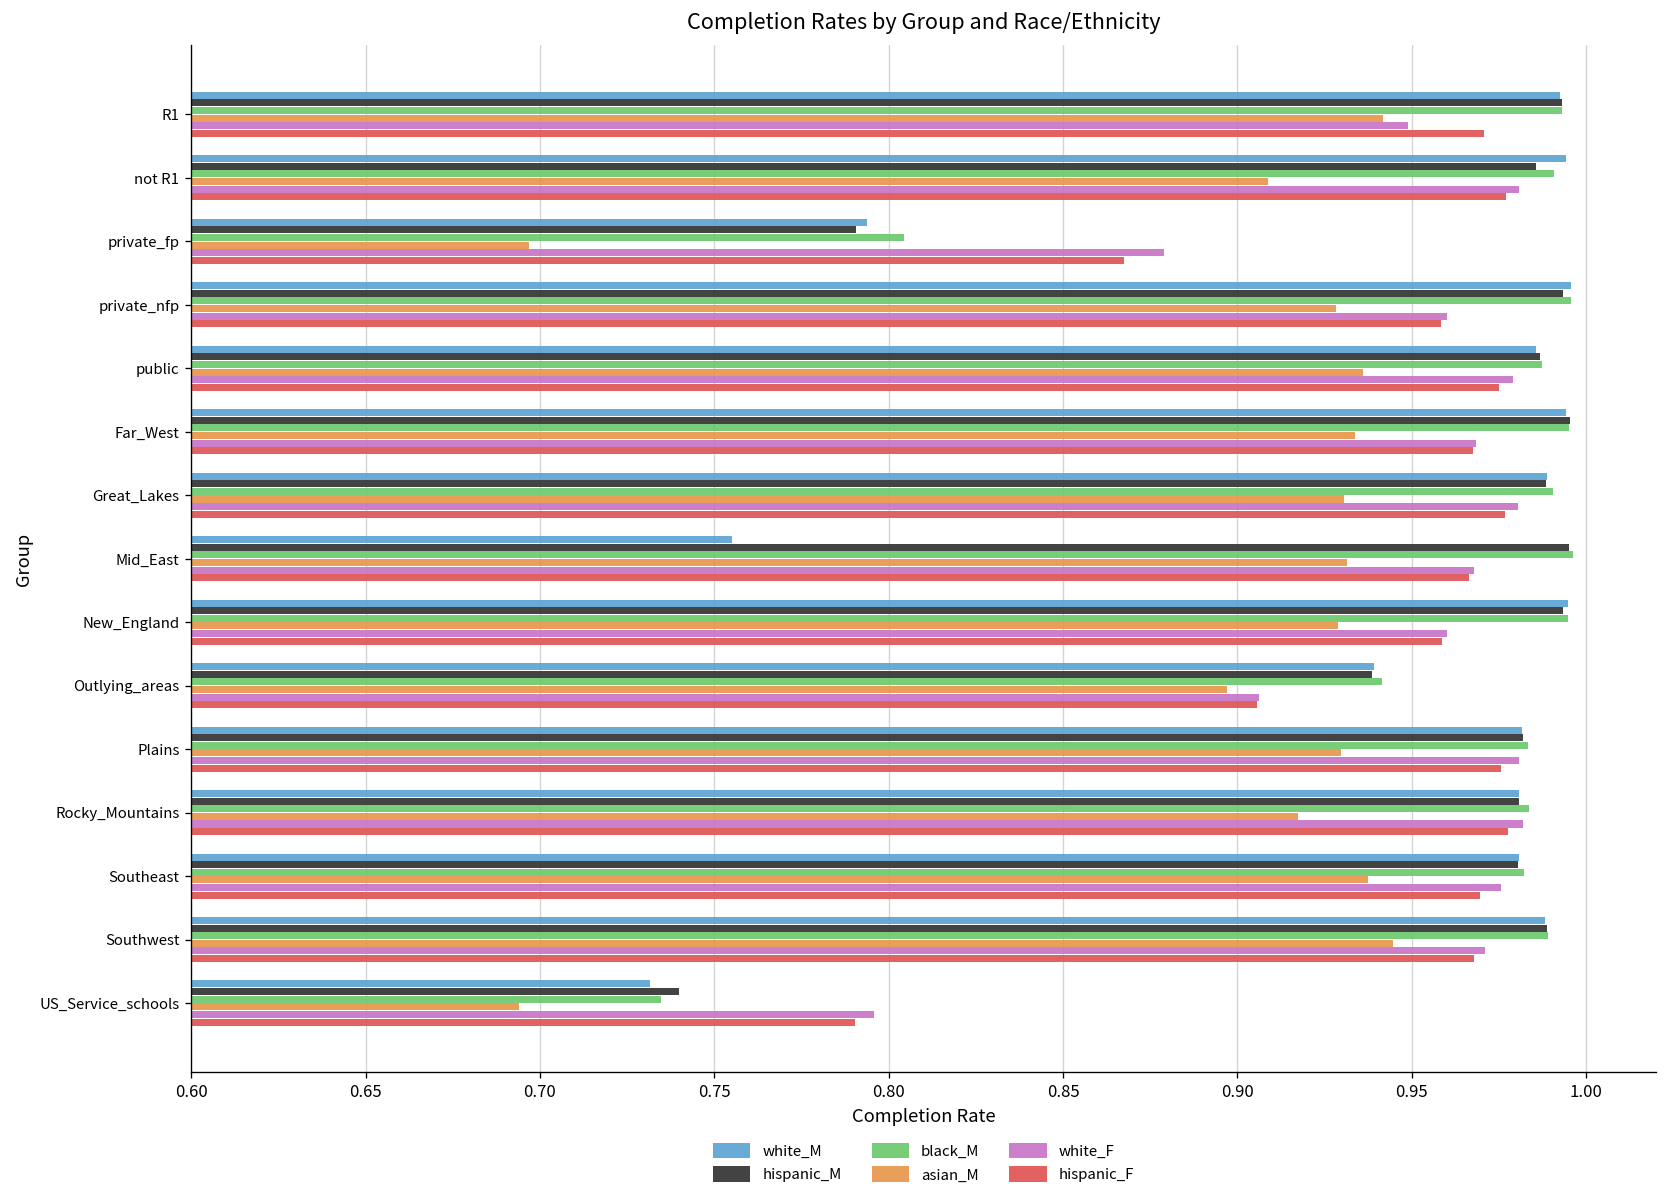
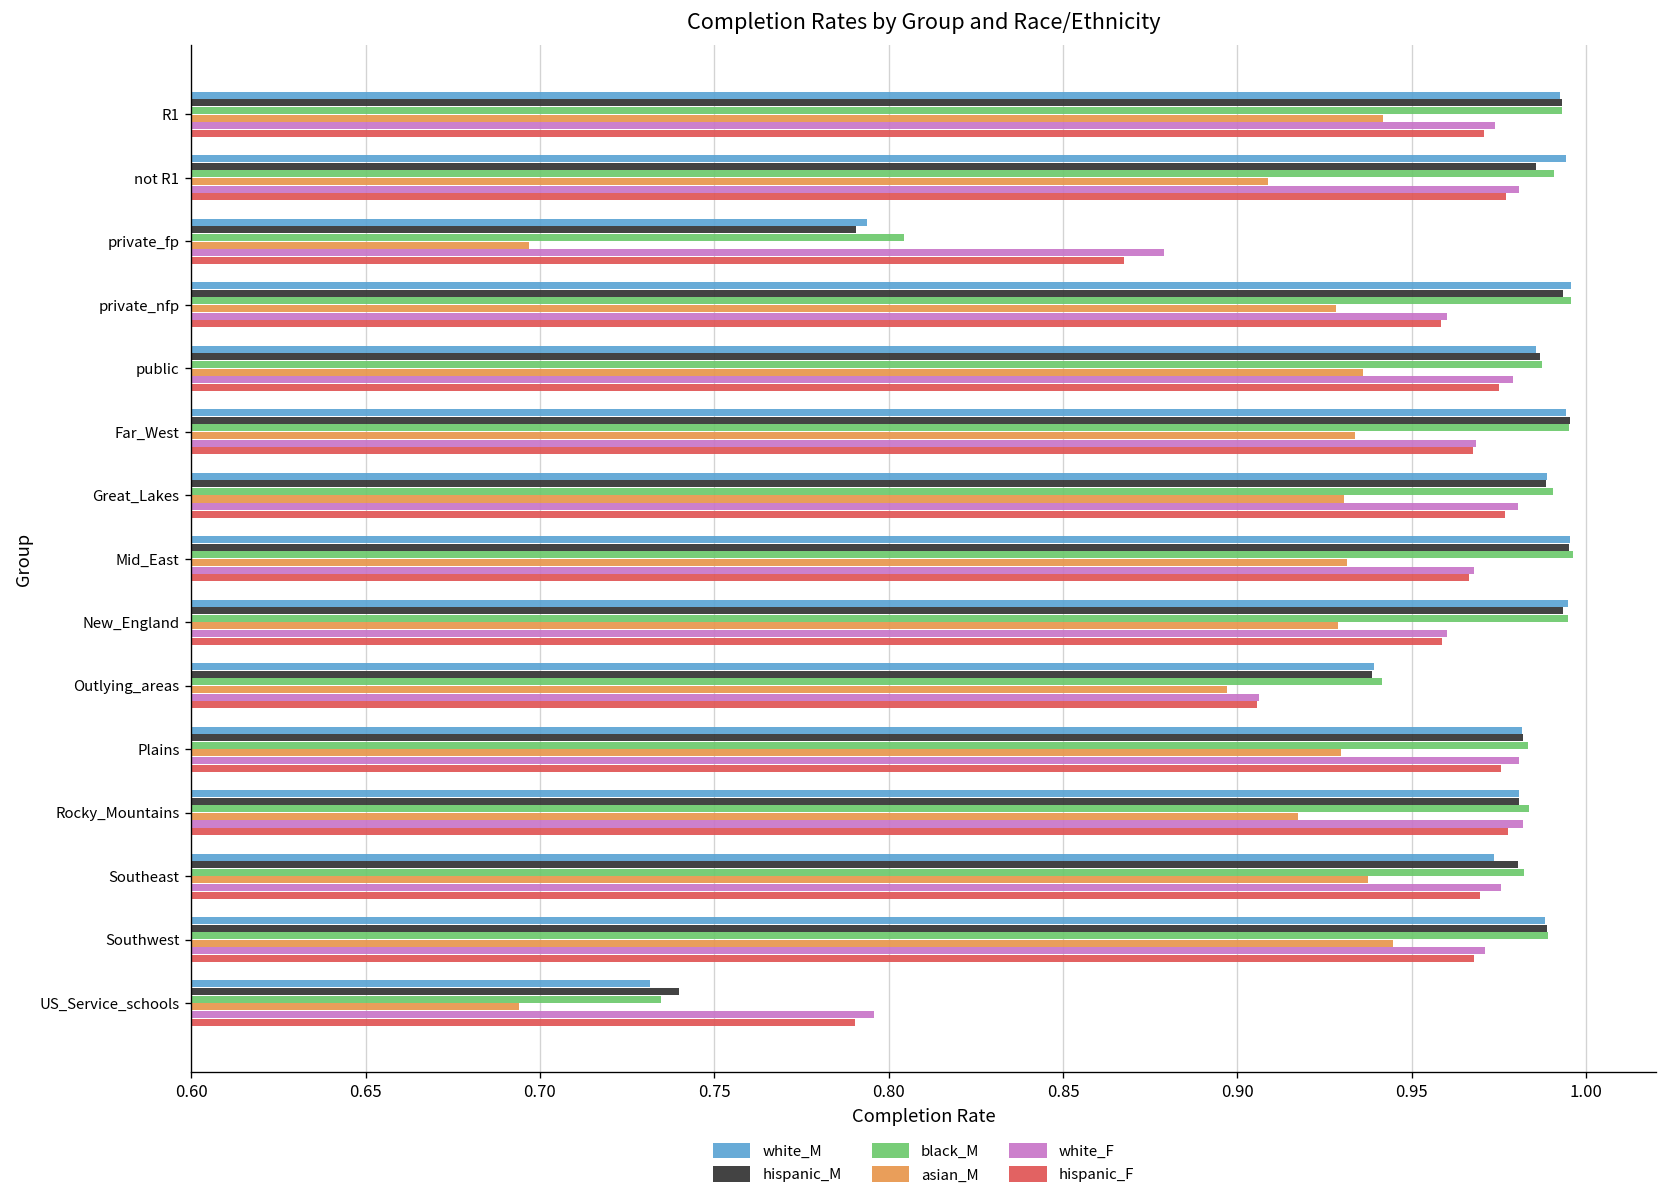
white_F, R1: 0.949 -> 0.974
white_M, Mid_East: 0.755 -> 0.995
white_M, Southeast: 0.981 -> 0.974
